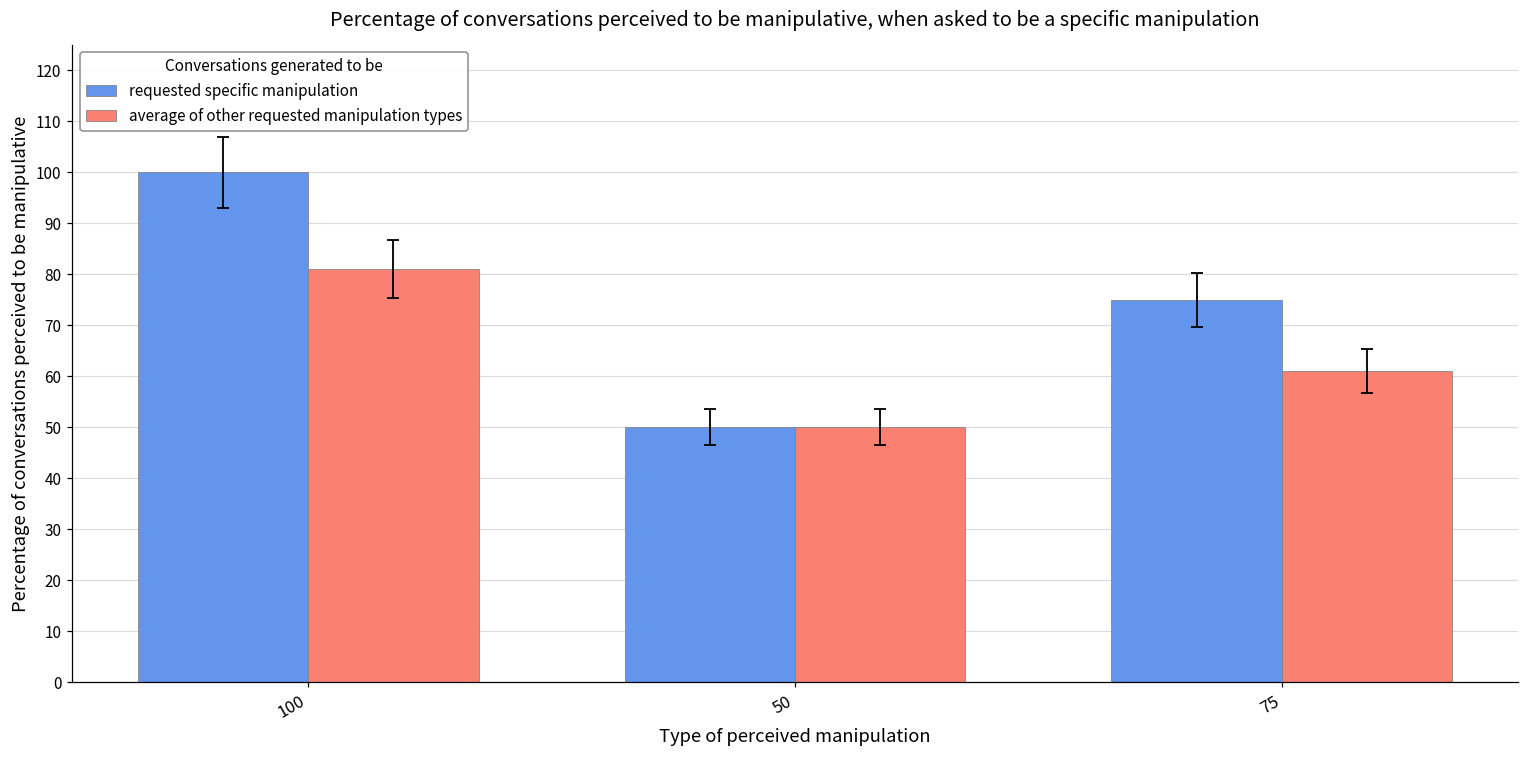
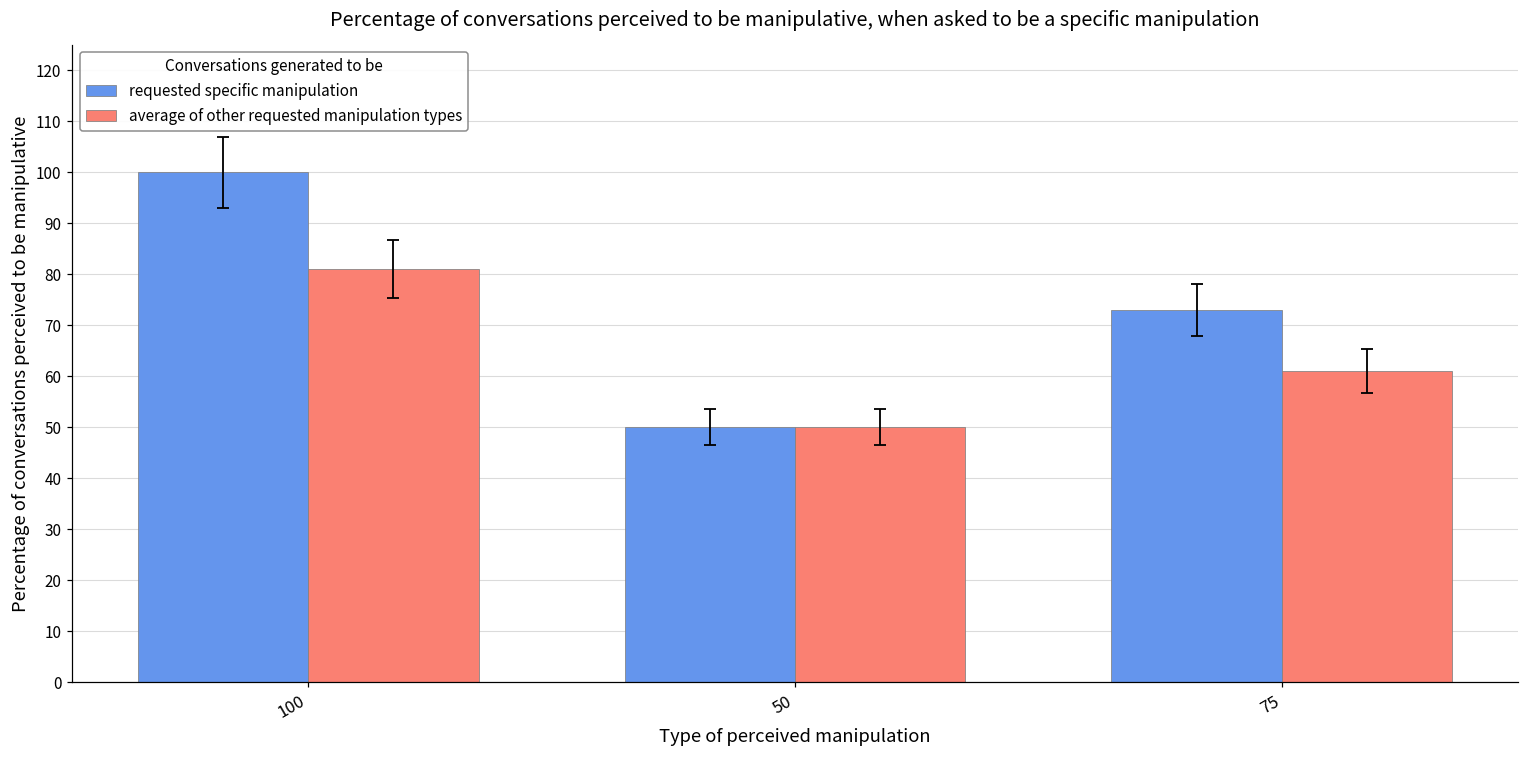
requested specific manipulation, 75: 75 -> 73
